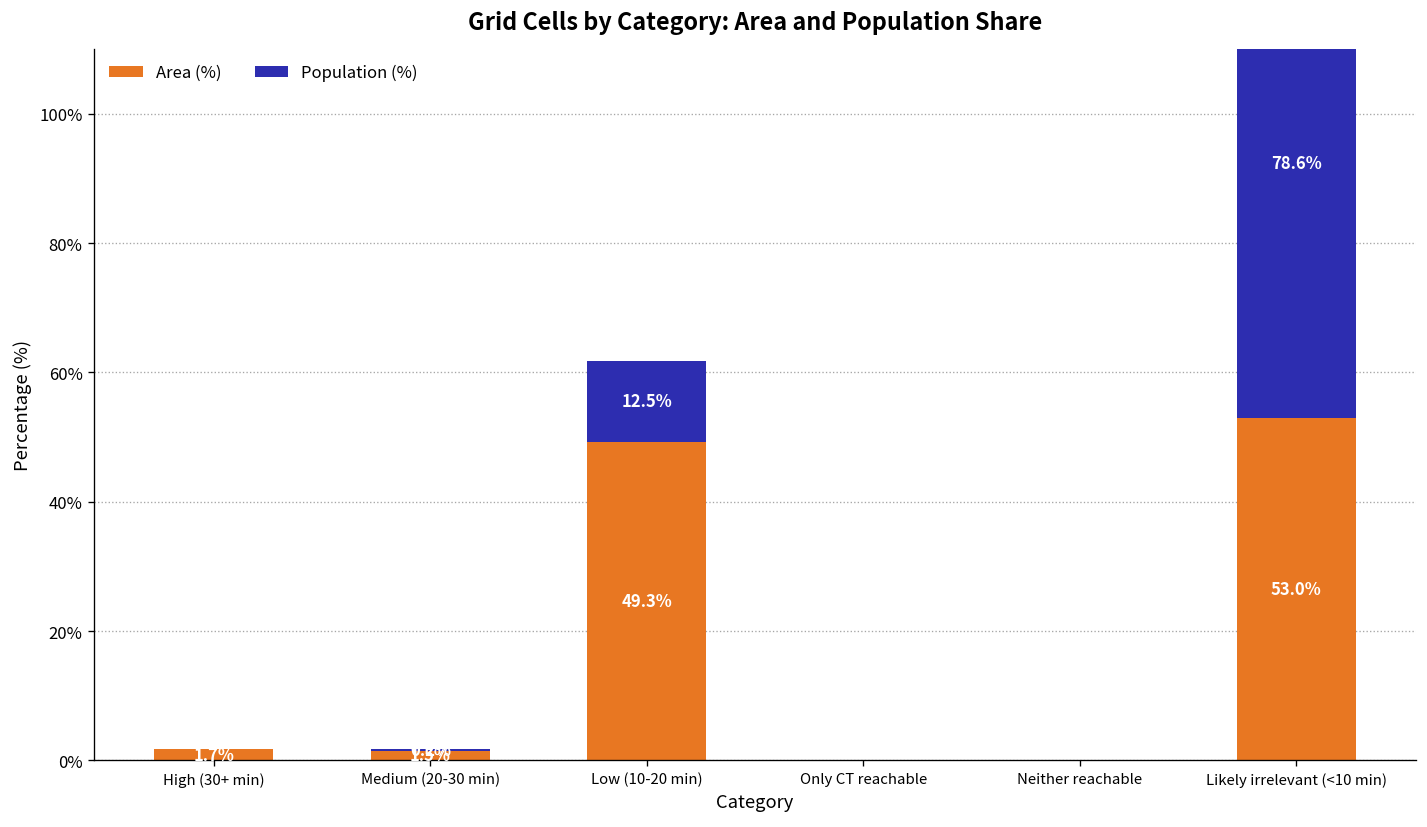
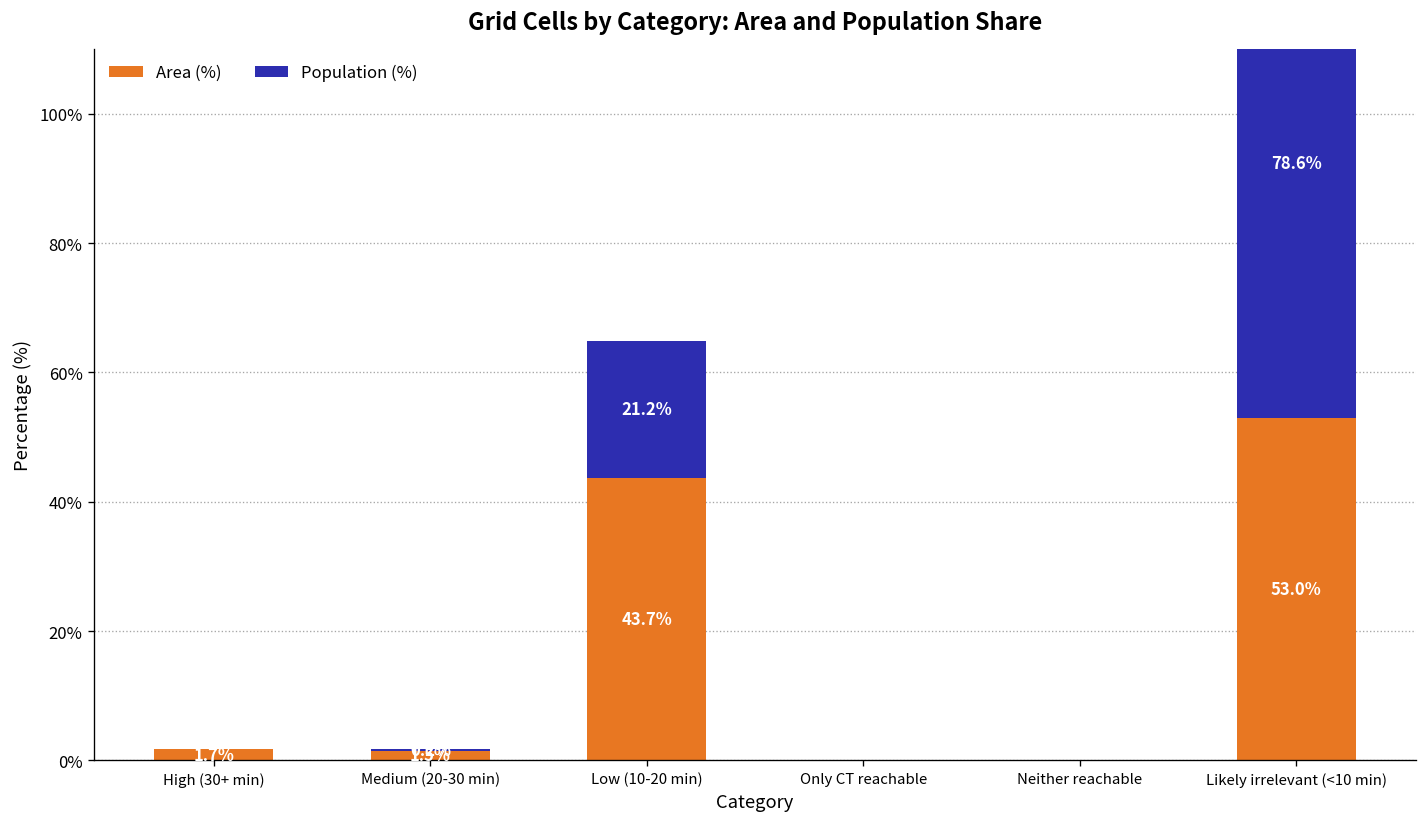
Area (%), Low (10-20 min): 49.3% -> 43.7%
Population (%), Low (10-20 min): 12.5% -> 21.2%
